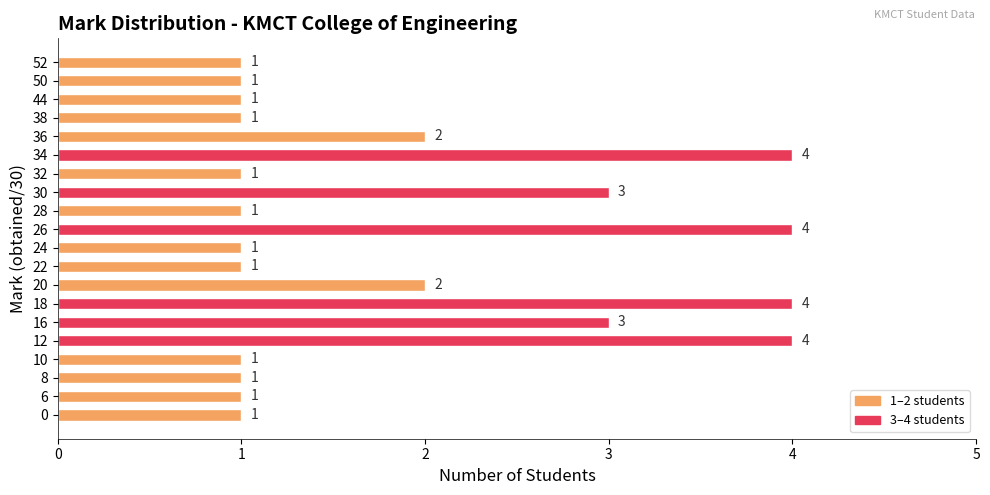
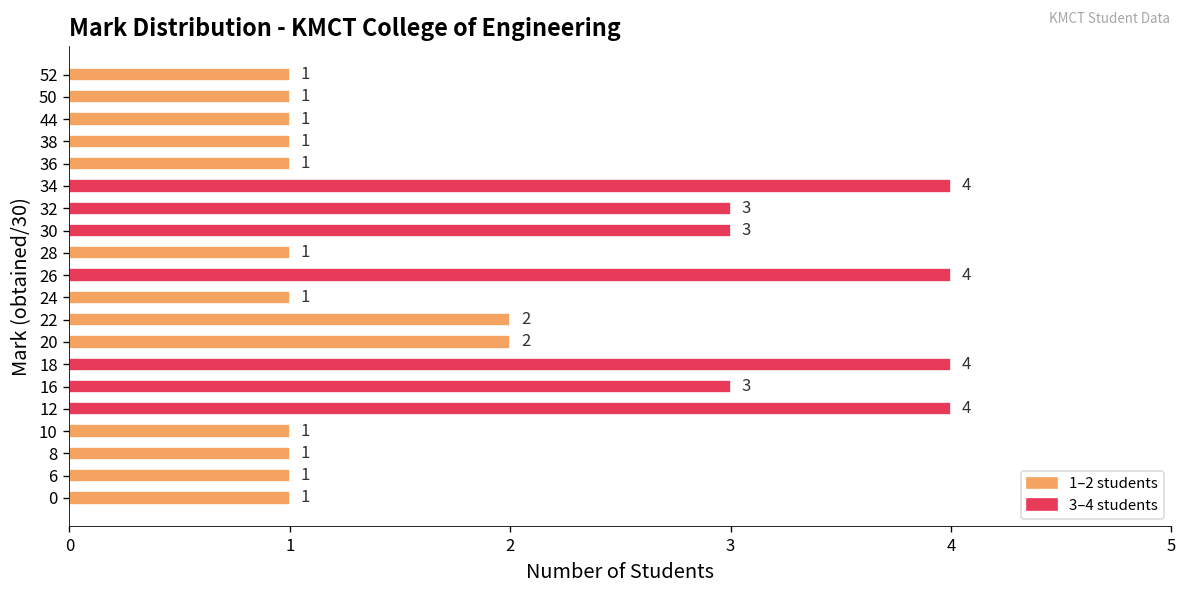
36: 2 -> 1
32: 1 -> 3
22: 1 -> 2
